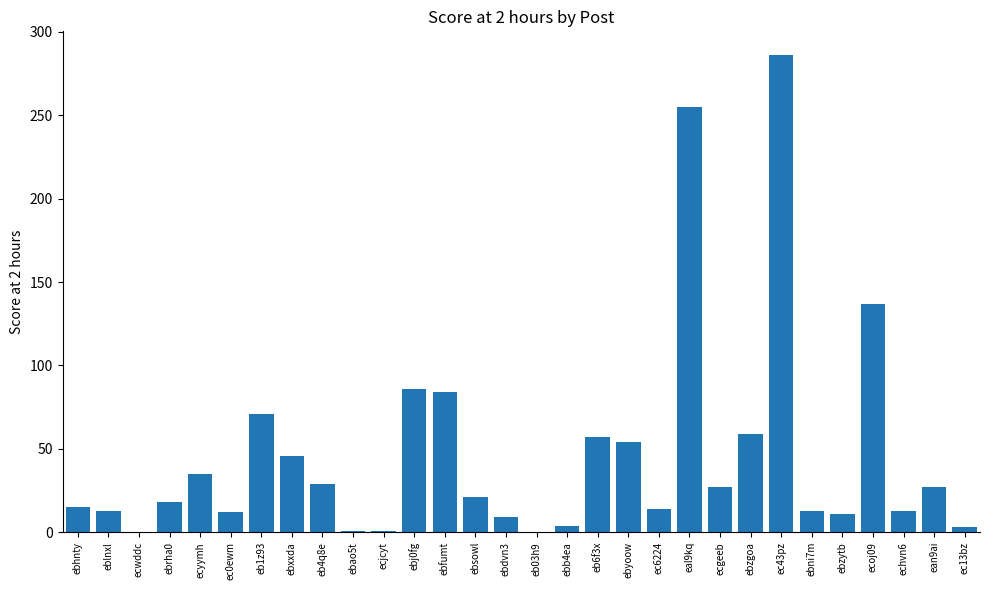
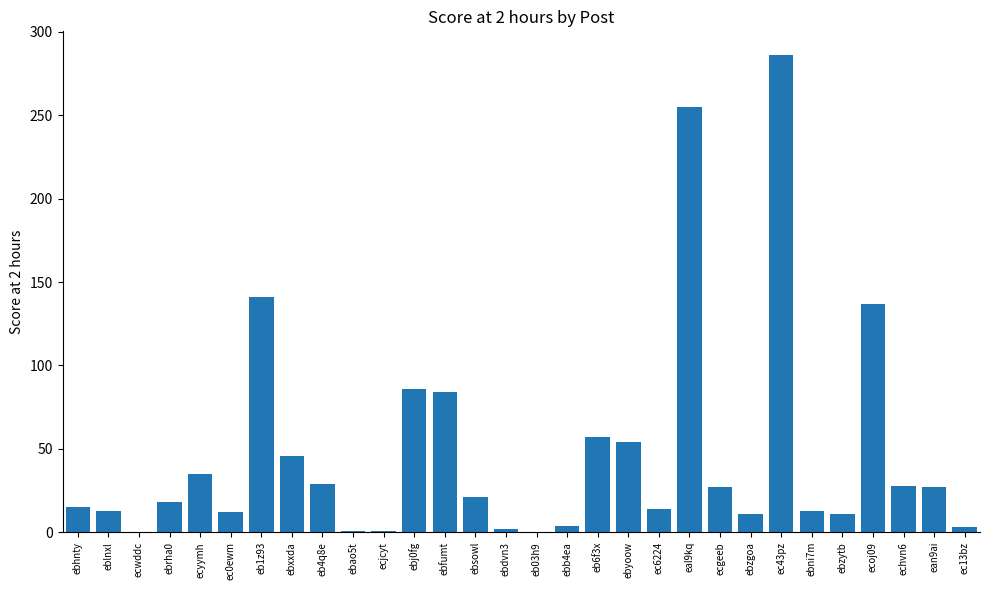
eb1z93: 71 -> 141
ebdvn3: 9 -> 2
ebzgoa: 59 -> 11
echvn6: 13 -> 28
